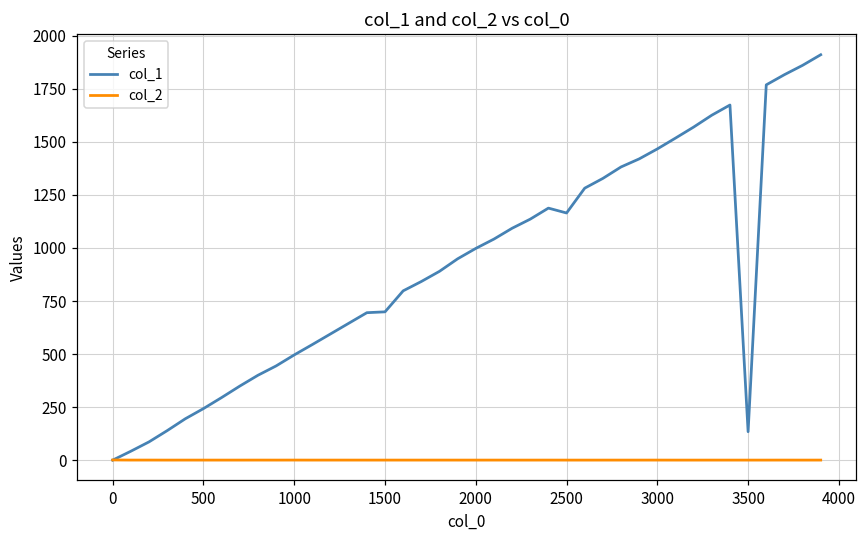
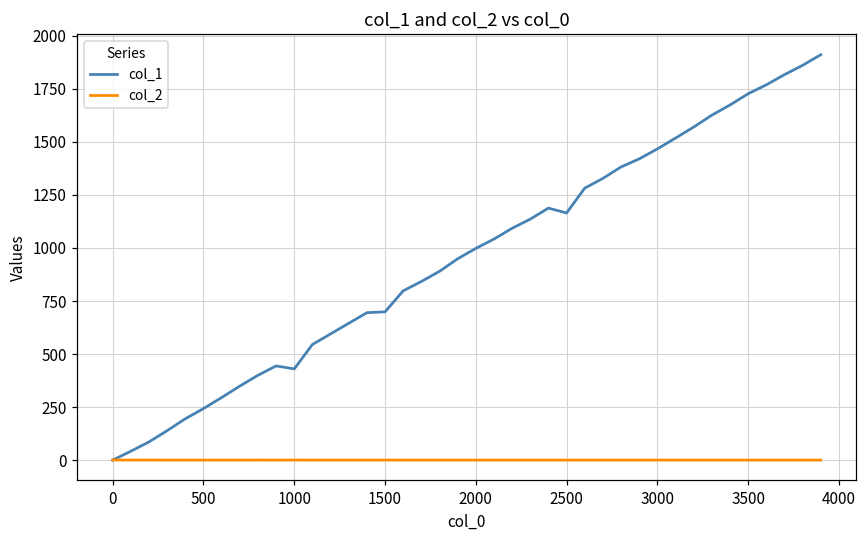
col_1, 1000: 500 -> 430
col_1, 3500: 130 -> 1730
